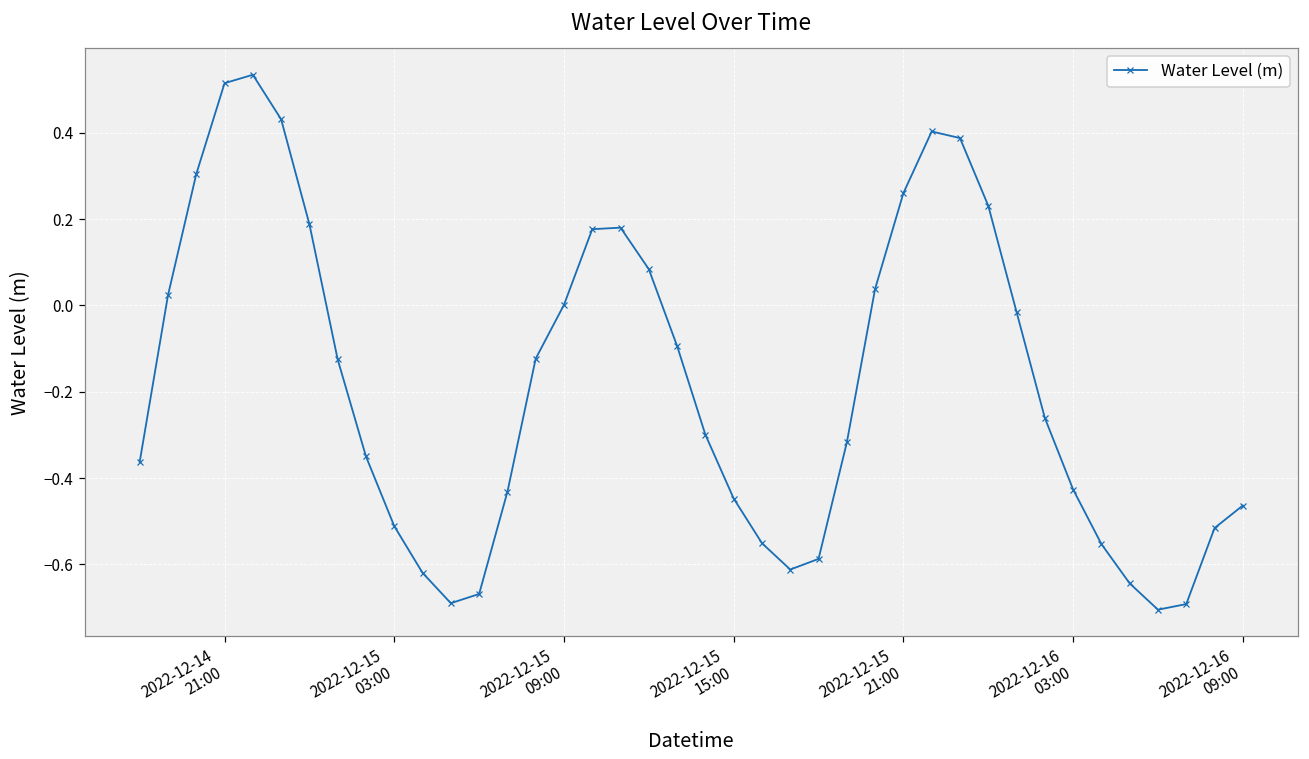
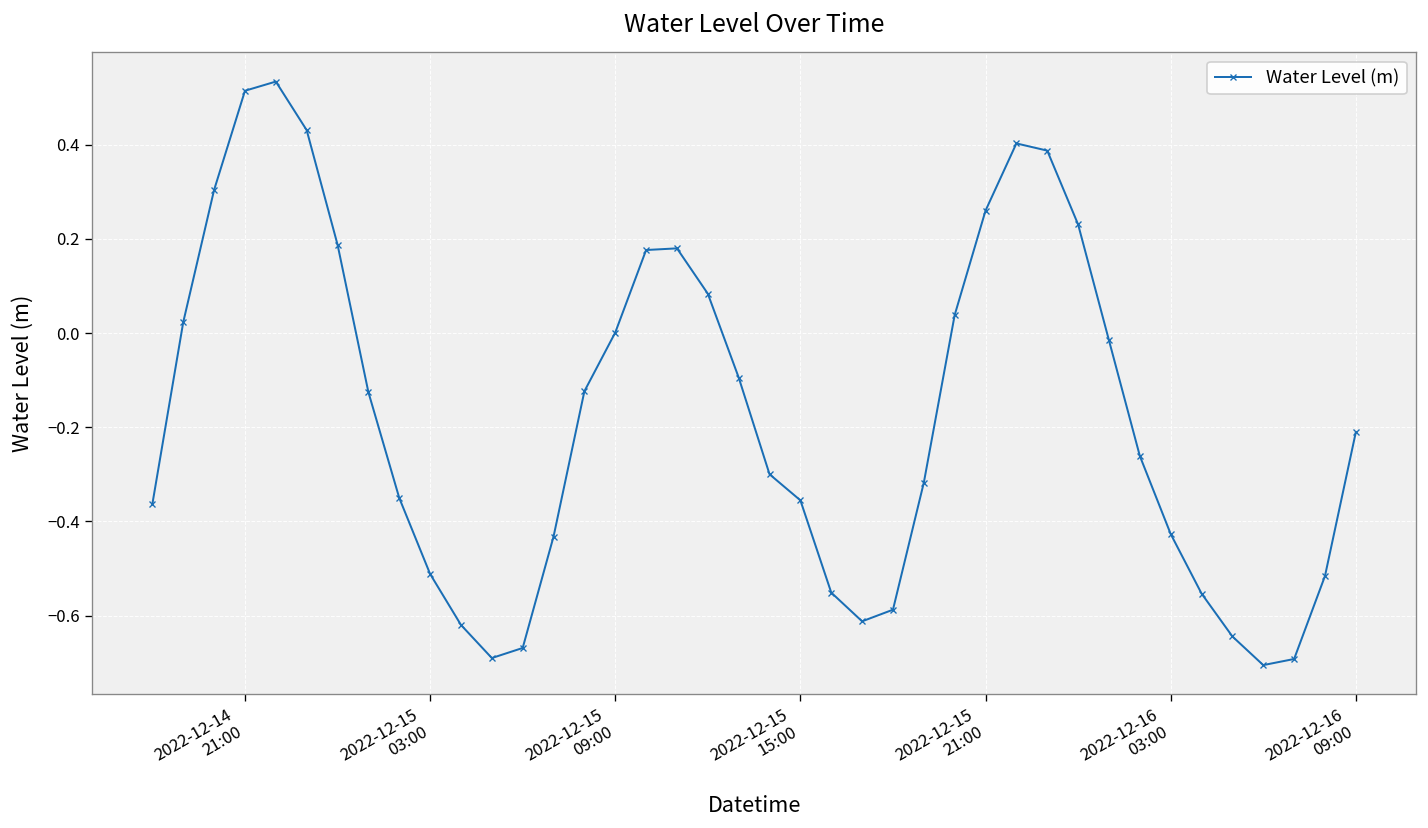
2022-12-15 15:00: -0.45 -> -0.36
2022-12-16 09:00: -0.46 -> -0.21
